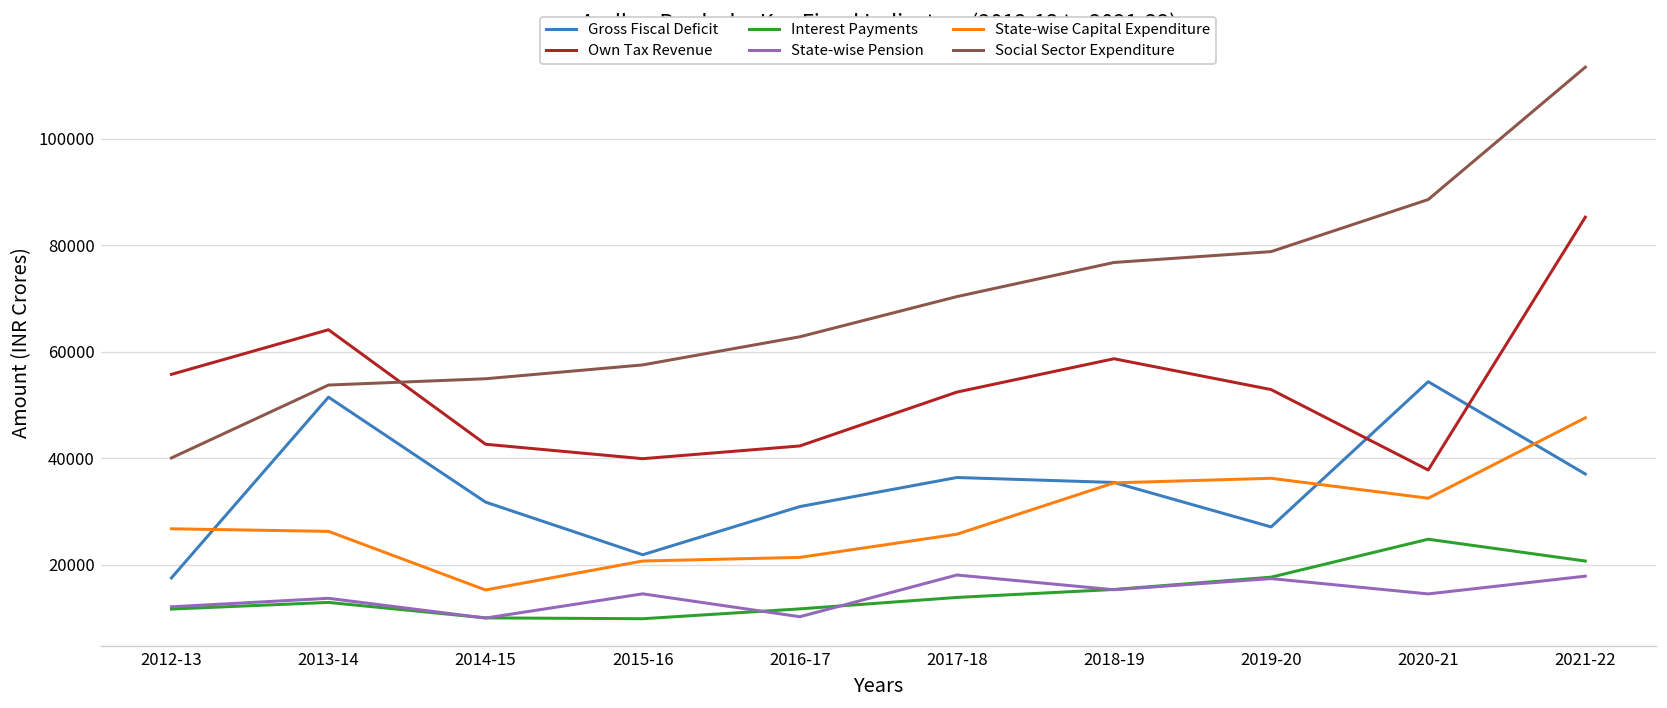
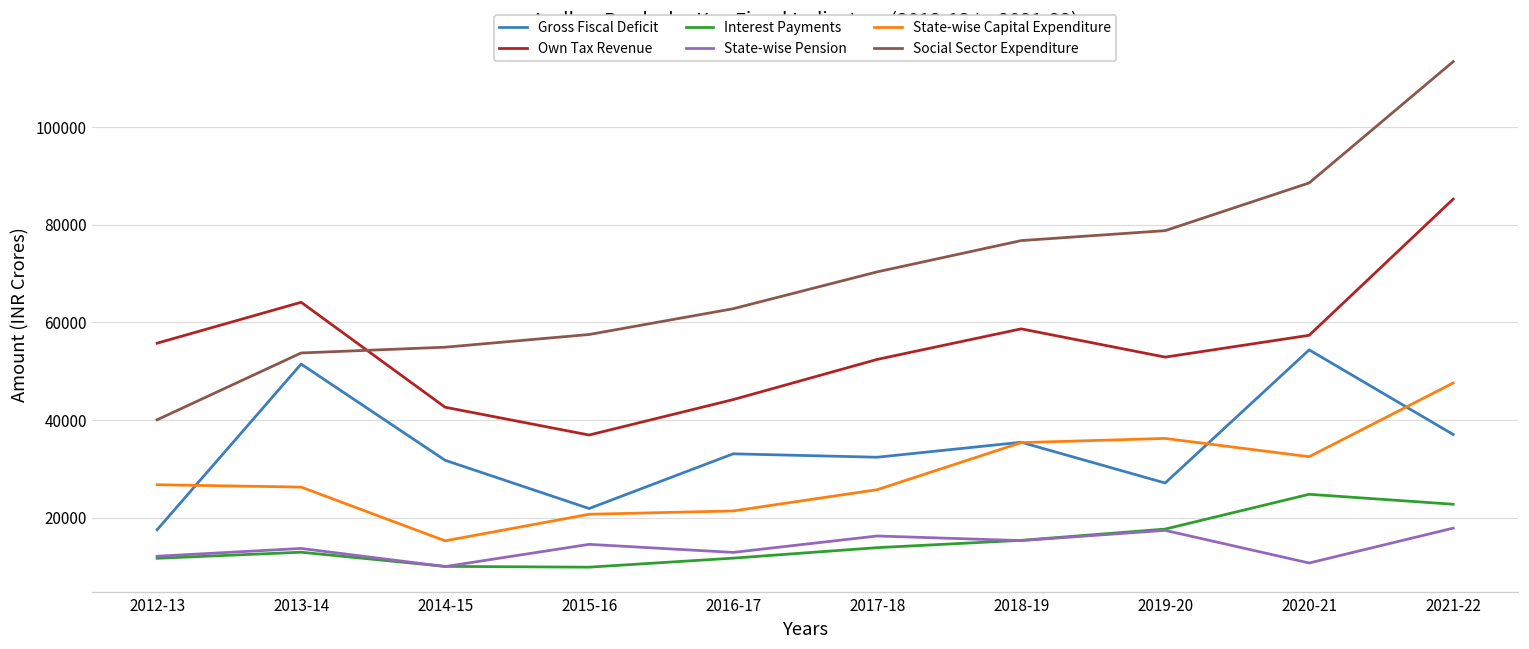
Own Tax Revenue, 2015-16: 40000 -> 37000
Gross Fiscal Deficit, 2016-17: 31000 -> 33000
Own Tax Revenue, 2016-17: 42000 -> 44000
State-wise Pension, 2016-17: 10000 -> 13000
Gross Fiscal Deficit, 2017-18: 36000 -> 32000
State-wise Pension, 2017-18: 18000 -> 16000
Own Tax Revenue, 2020-21: 38000 -> 57000
State-wise Pension, 2020-21: 15000 -> 11000
Interest Payments, 2021-22: 21000 -> 23000
